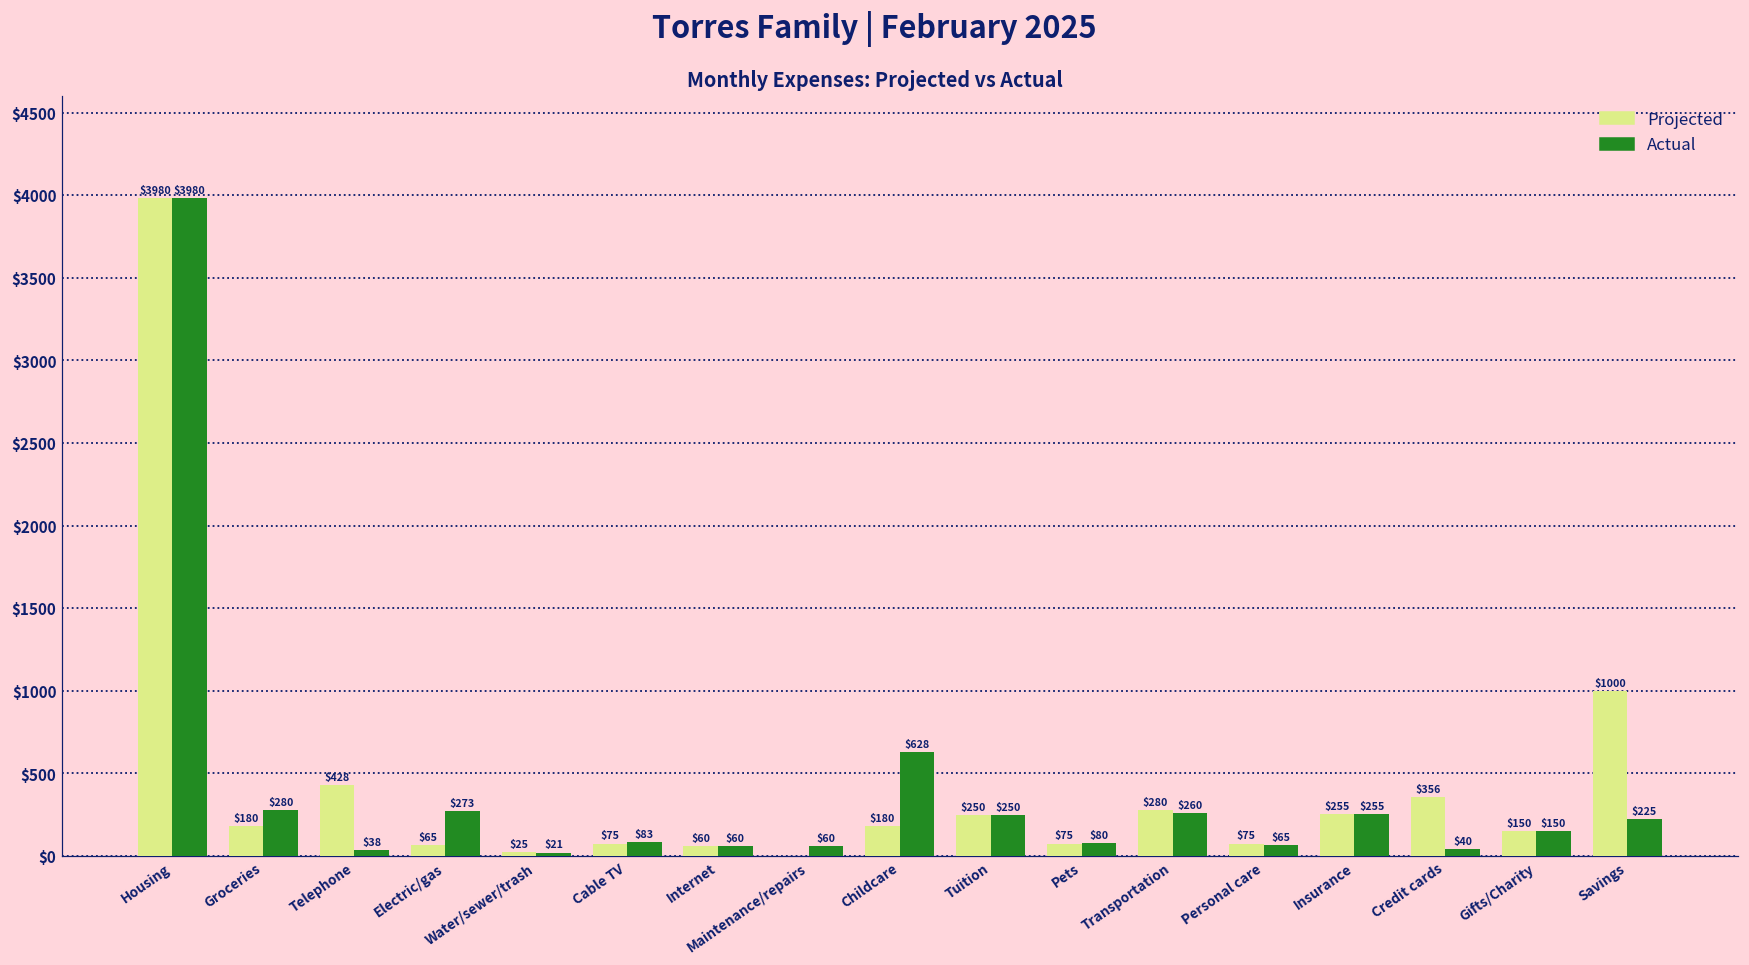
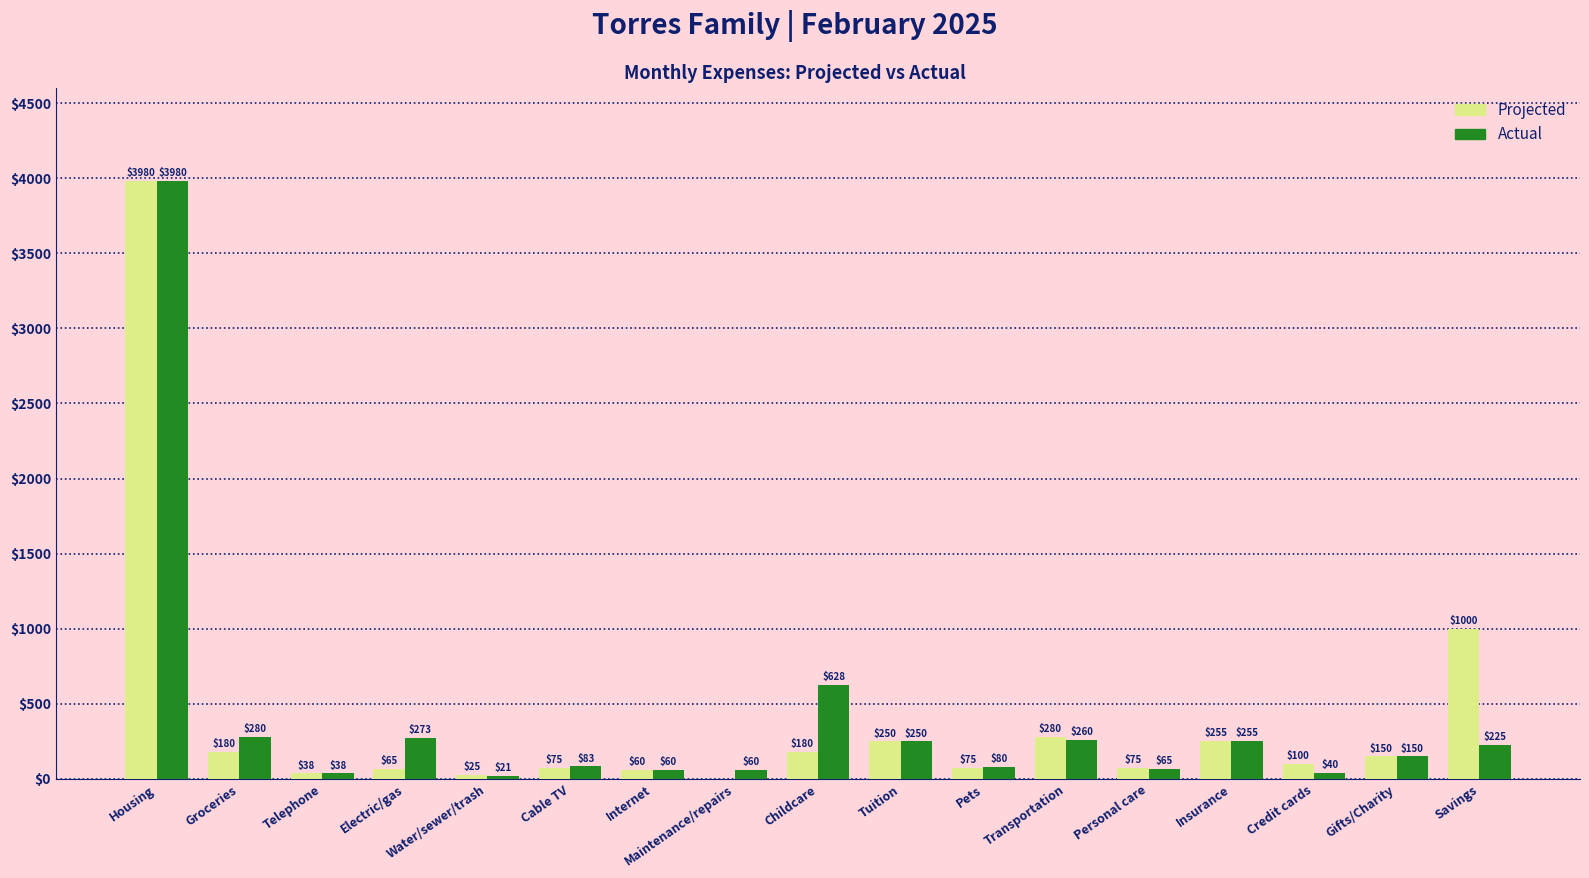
Projected, Telephone: $428 -> $38
Projected, Credit cards: $356 -> $100
